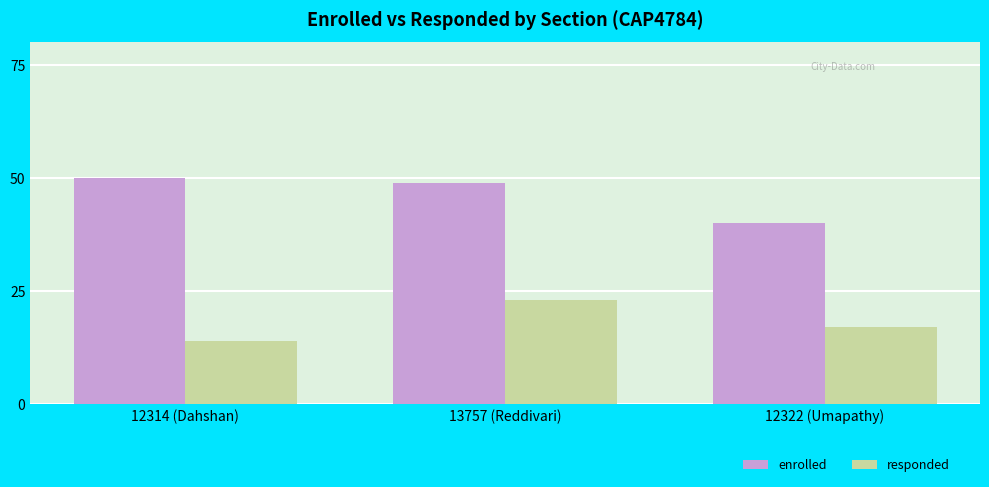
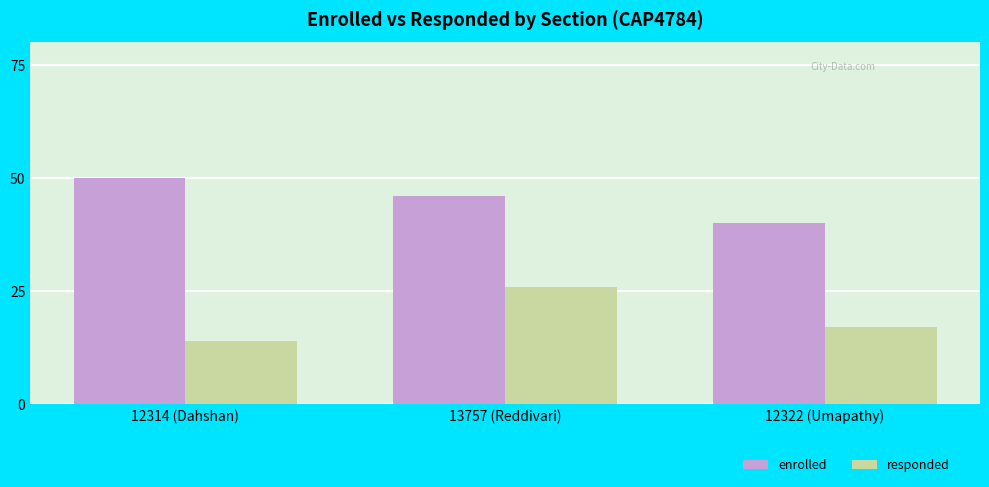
enrolled, 13757 (Reddivari): 49 -> 46
responded, 13757 (Reddivari): 23 -> 26
